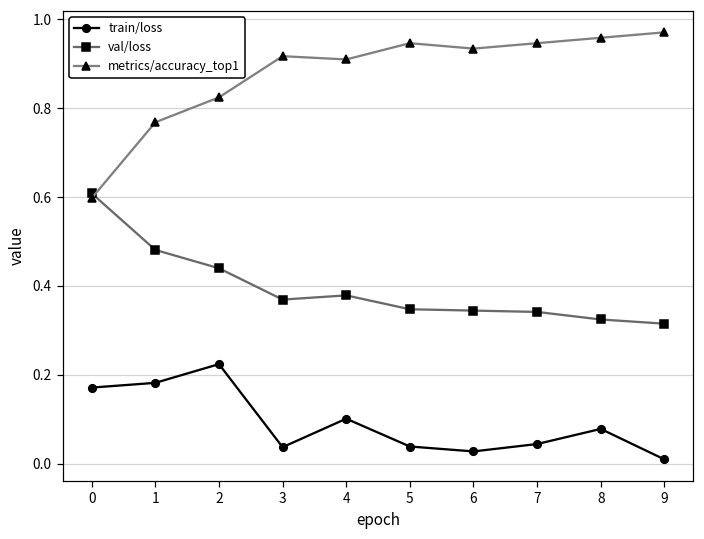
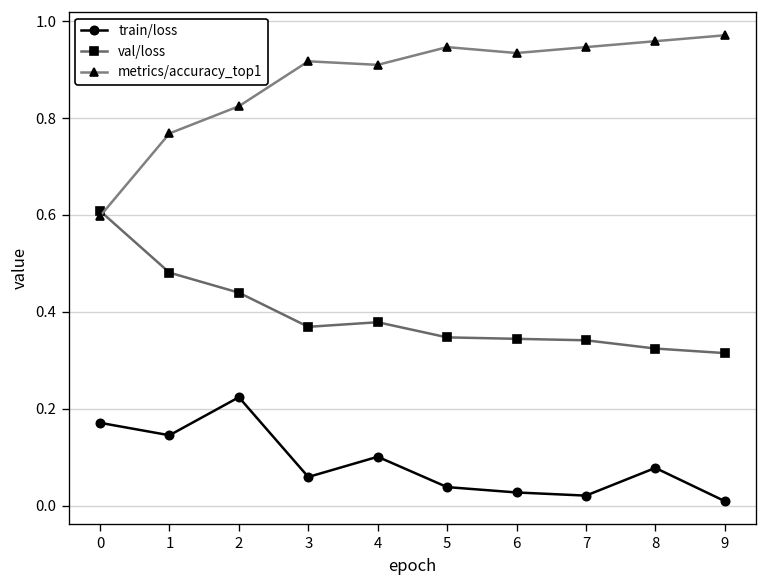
train/loss, 1: 0.18 -> 0.15
train/loss, 3: 0.04 -> 0.06
train/loss, 7: 0.04 -> 0.02
